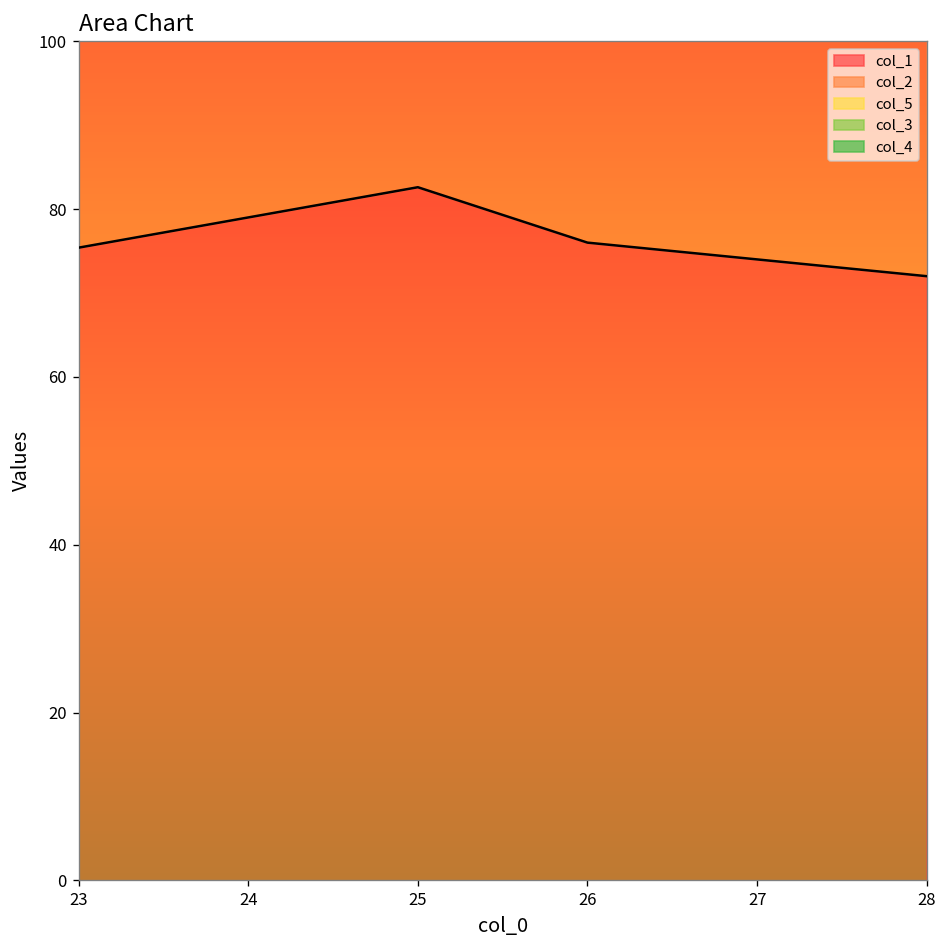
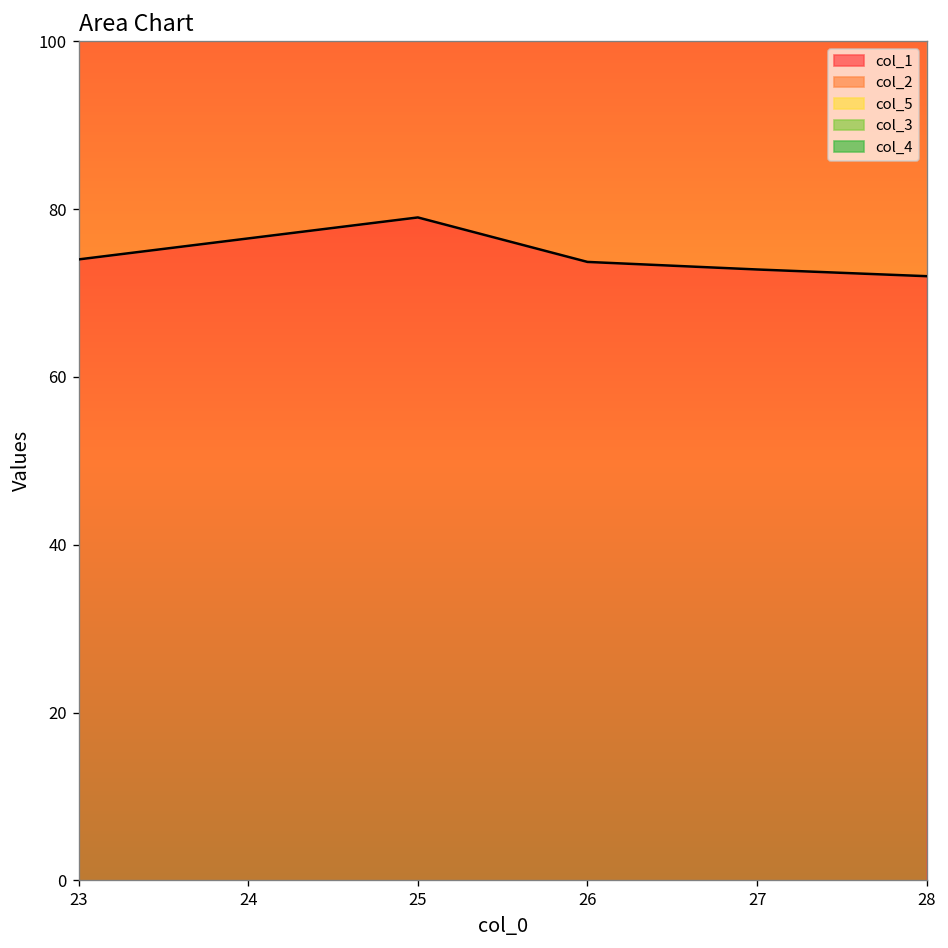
col_1, 23: 75 -> 74
col_1, 25: 83 -> 79
col_1, 26: 76 -> 74
col_1, 27: 74 -> 73
